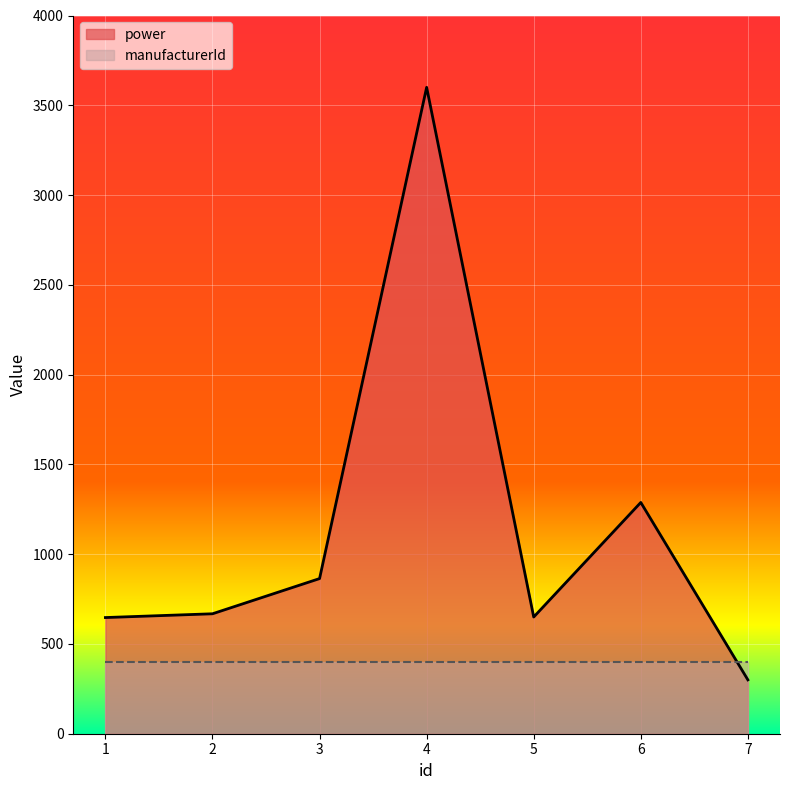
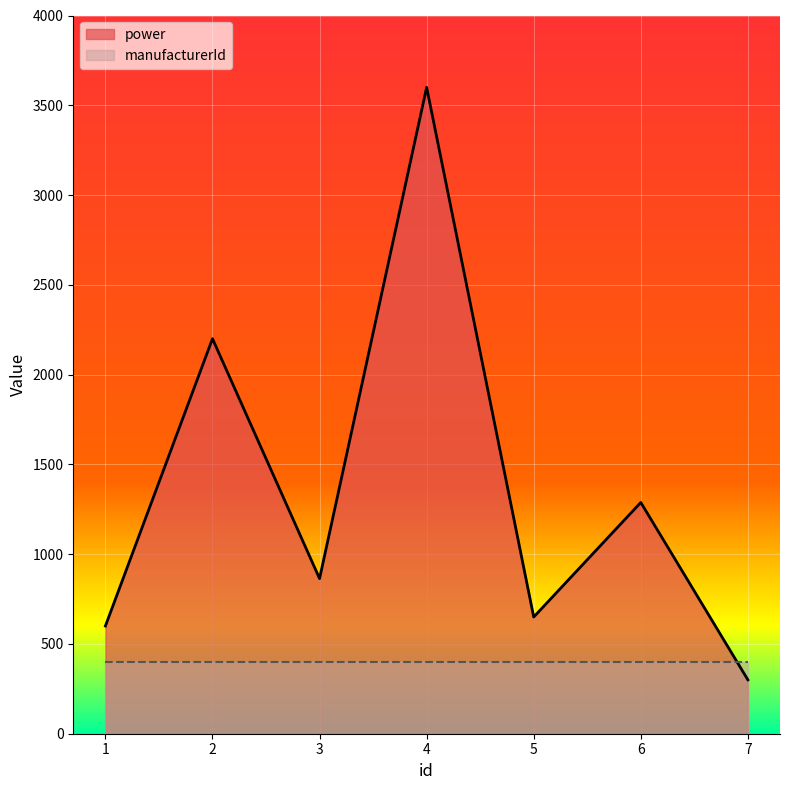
power, 1: 650 -> 600
power, 2: 670 -> 2200
